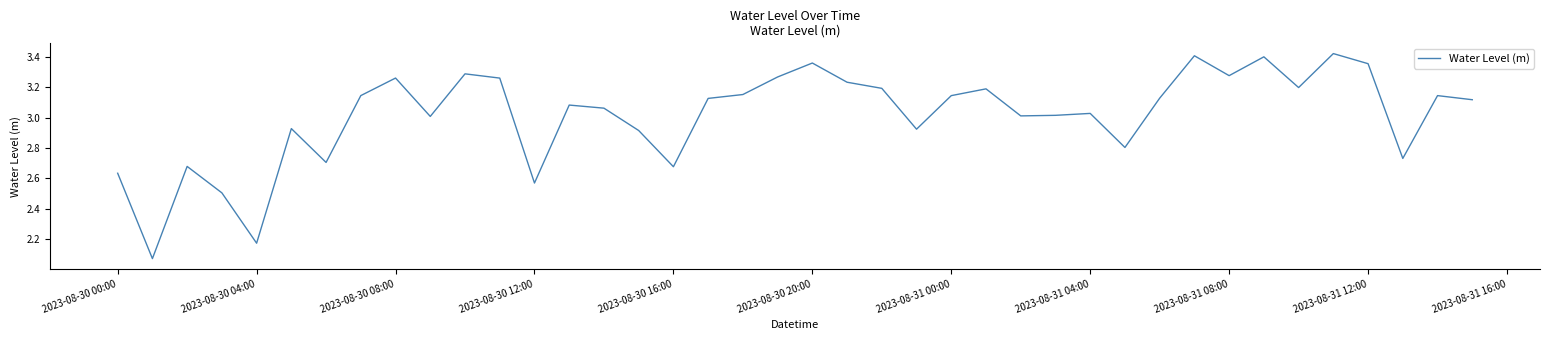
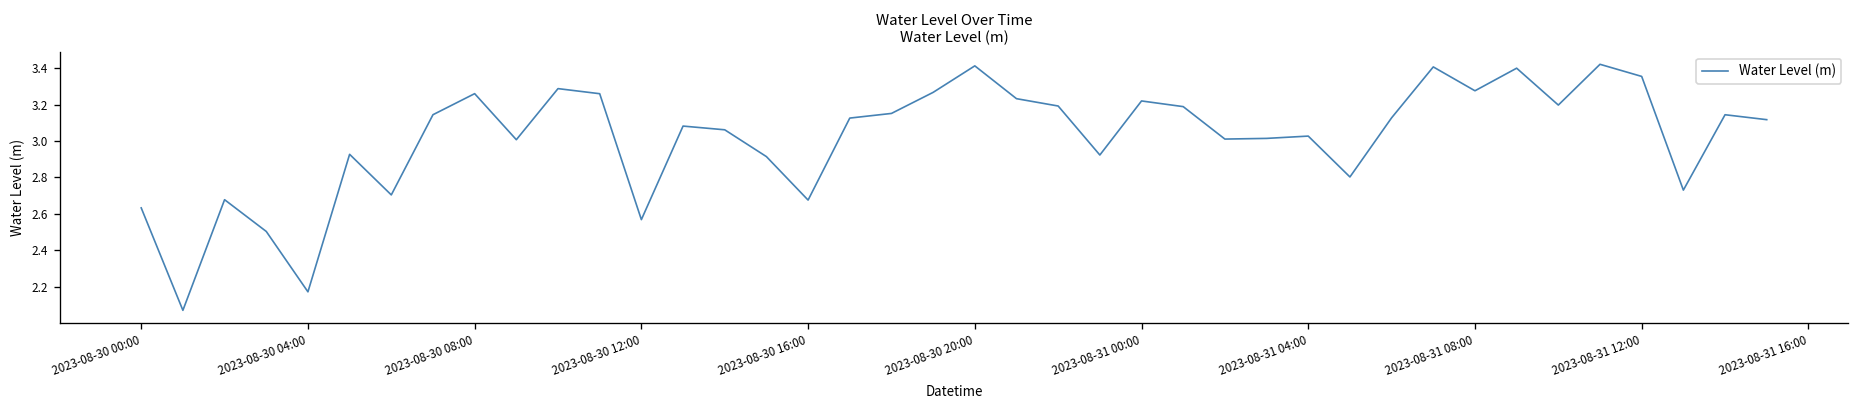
2023-08-30 20:00: 3.36 -> 3.41
2023-08-31 00:00: 3.14 -> 3.22
